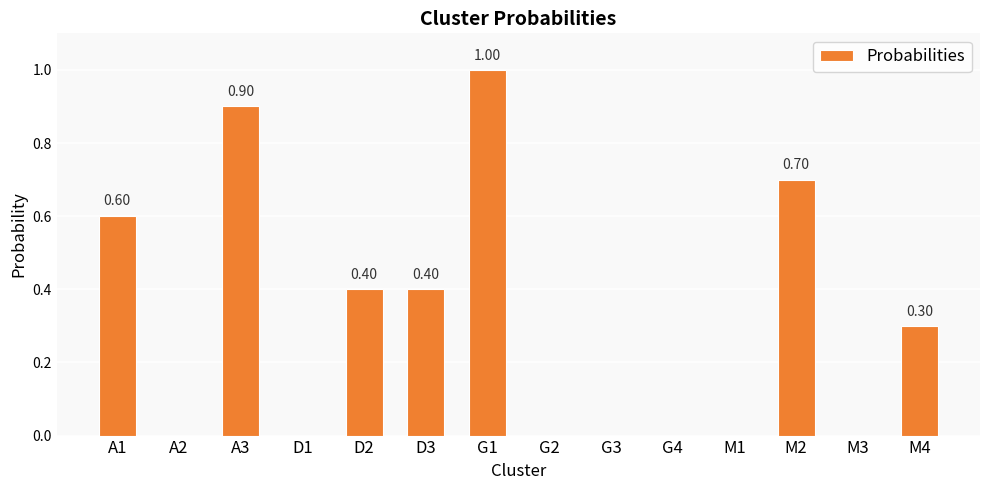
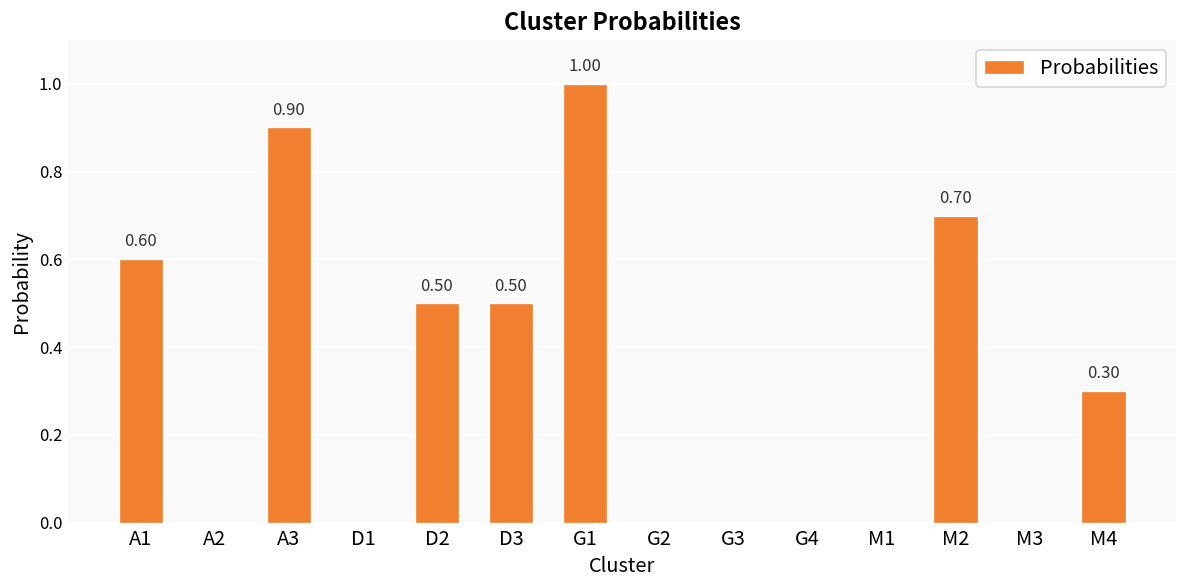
D2: 0.40 -> 0.50
D3: 0.40 -> 0.50
